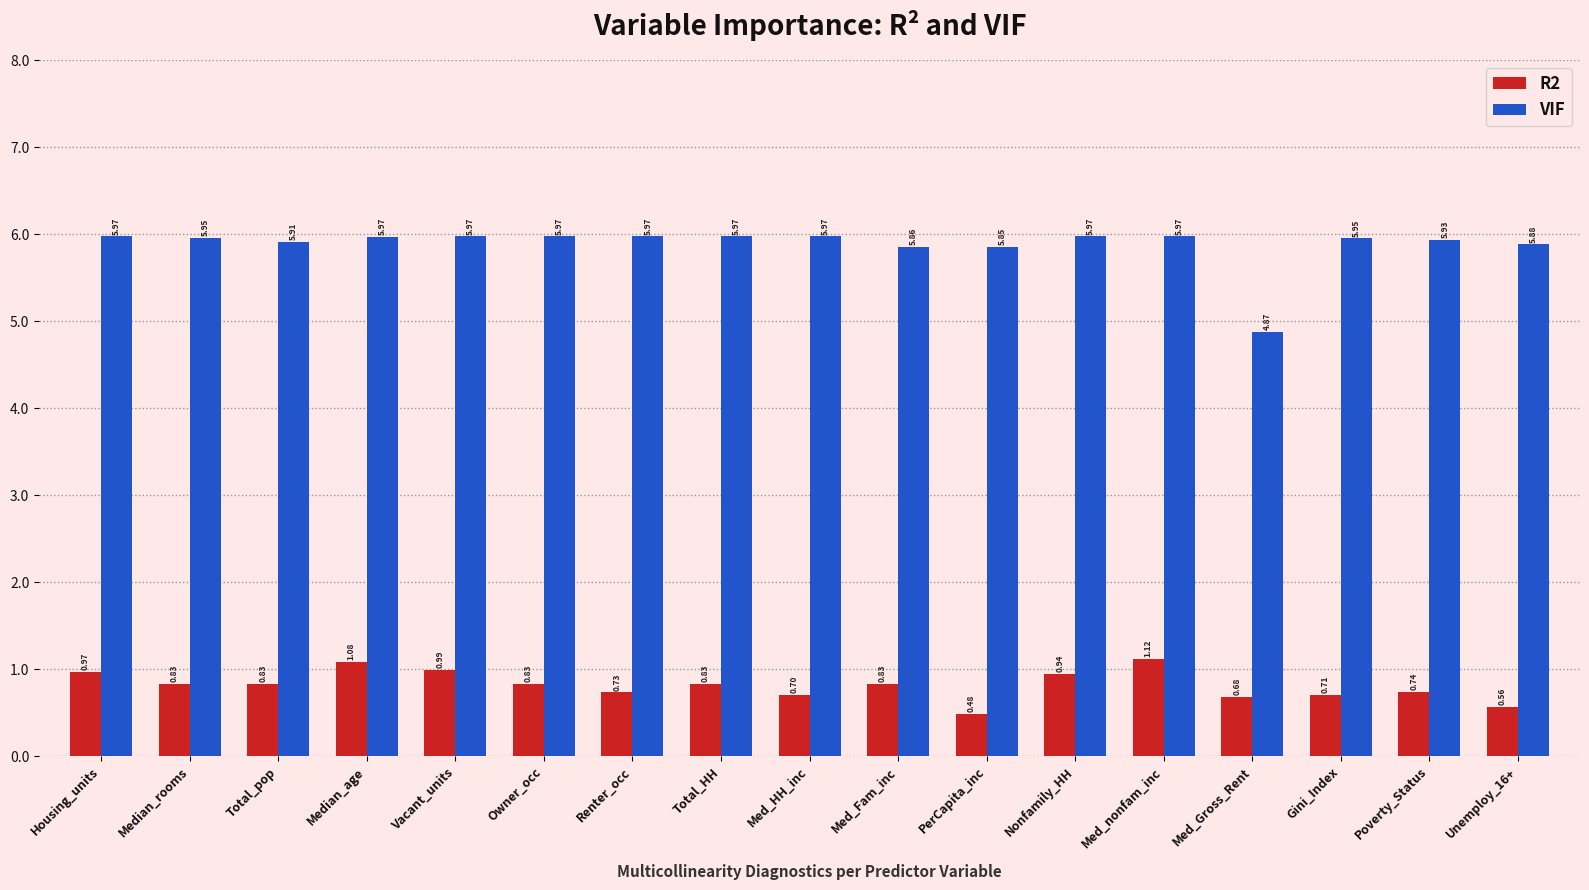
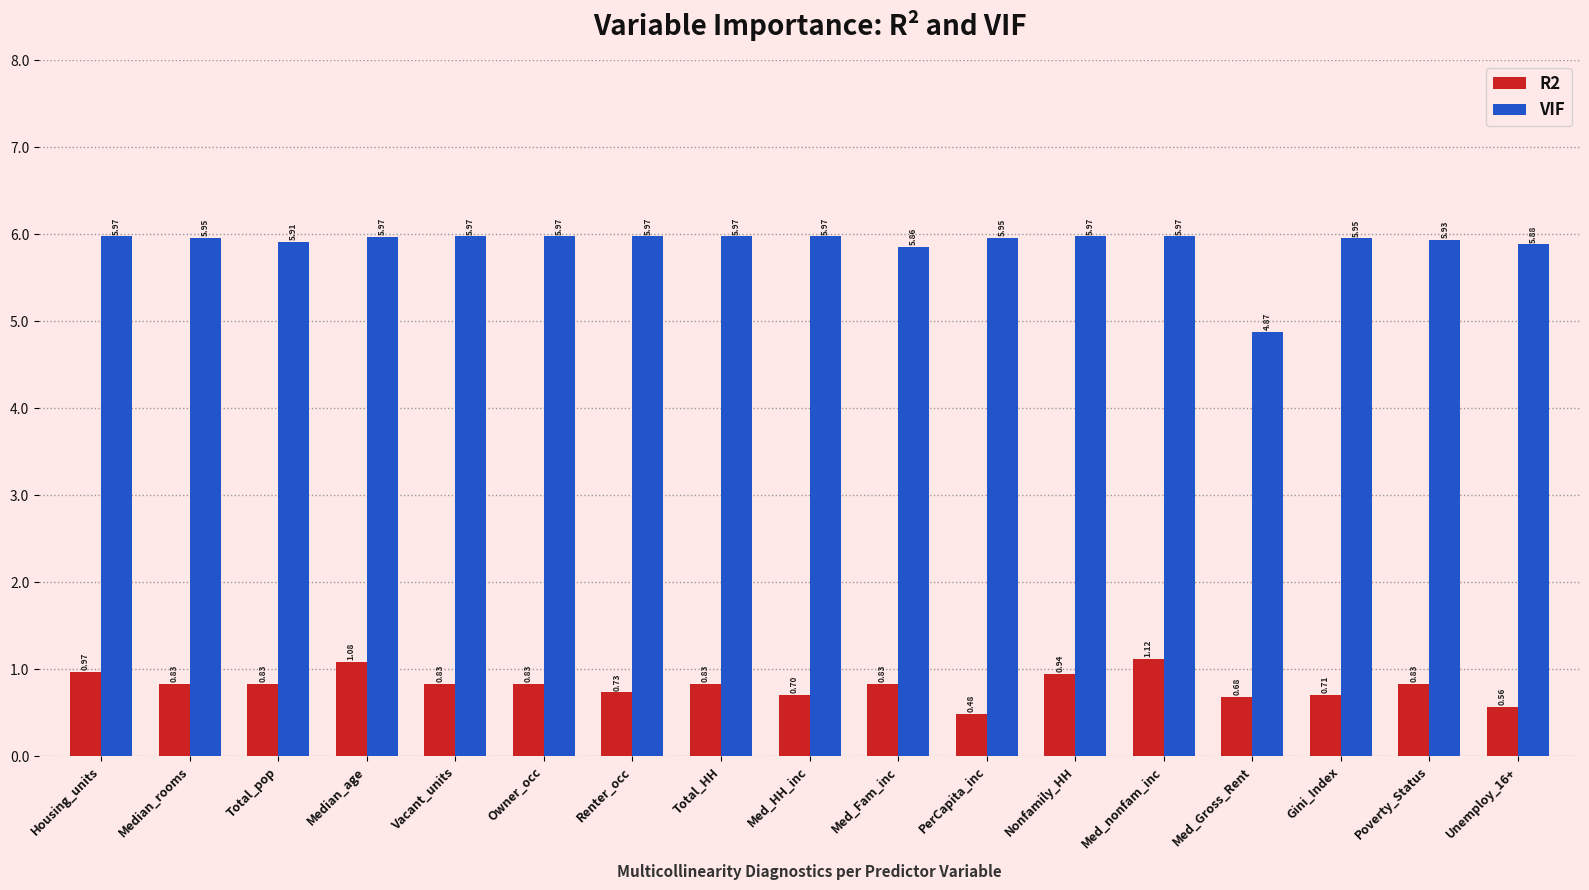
R2, Vacant_units: 0.99 -> 0.83
VIF, PerCapita_inc: 5.85 -> 5.95
R2, Poverty_Status: 0.74 -> 0.83
